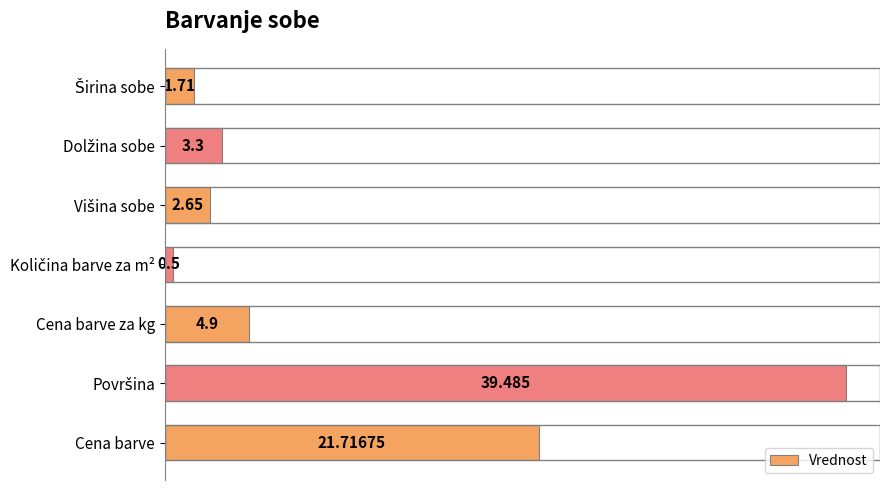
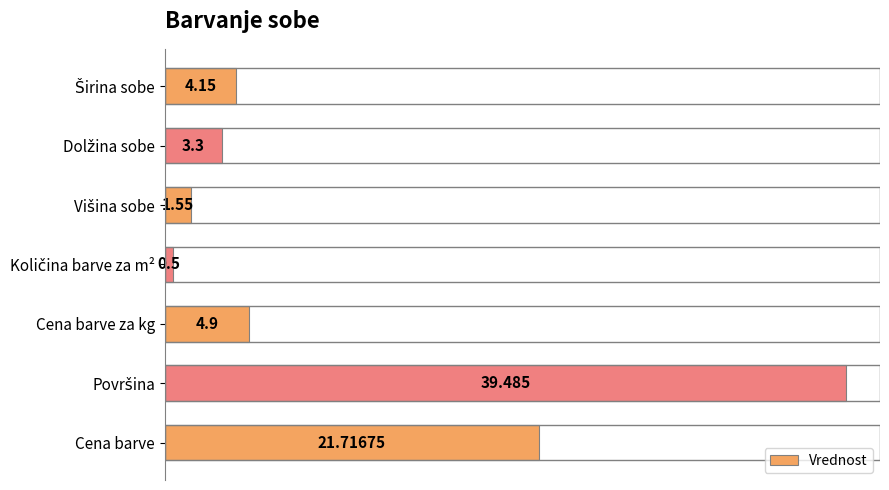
Širina sobe: 1.71 -> 4.15
Višina sobe: 2.65 -> 1.55
